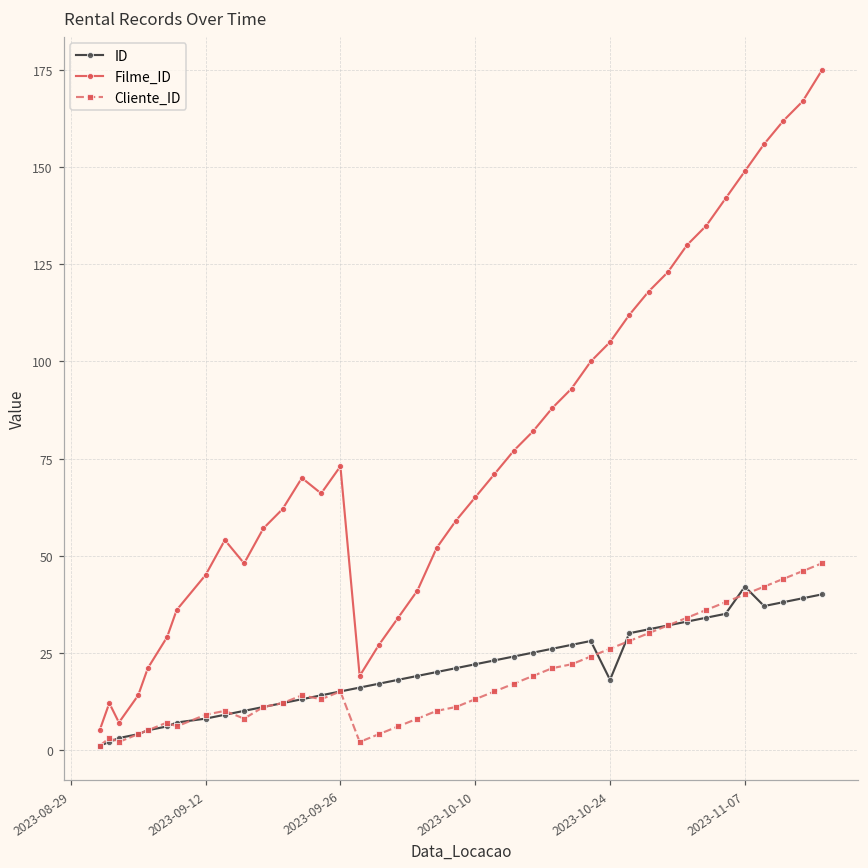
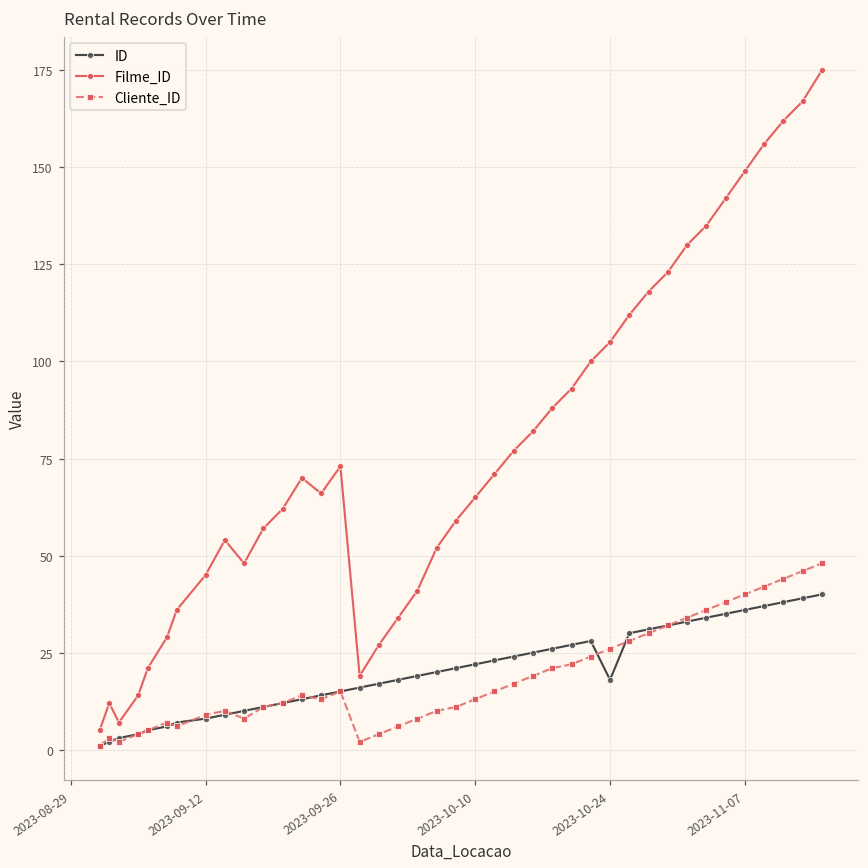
ID, 2023-11-07: 42 -> 36
